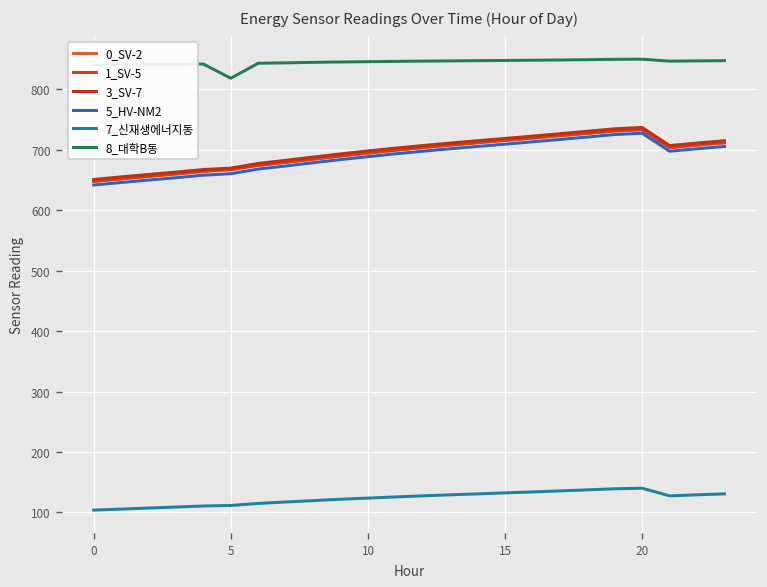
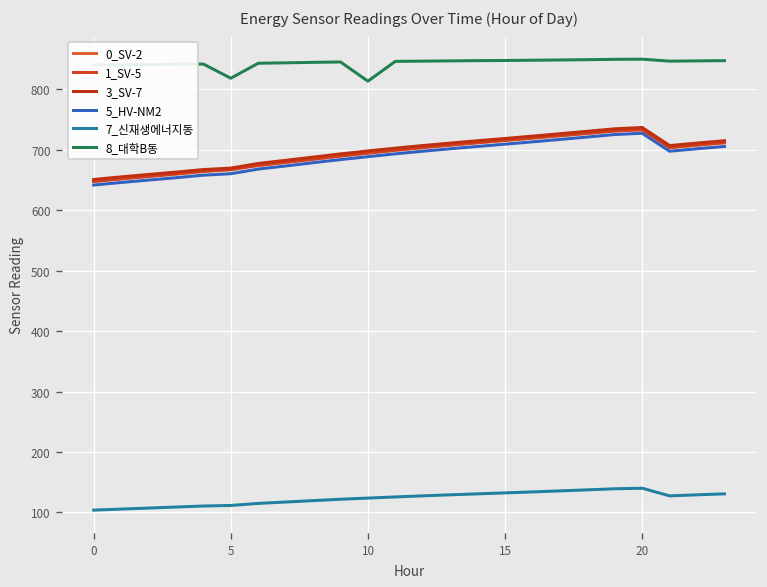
8_대학B동, 10: 850 -> 810
